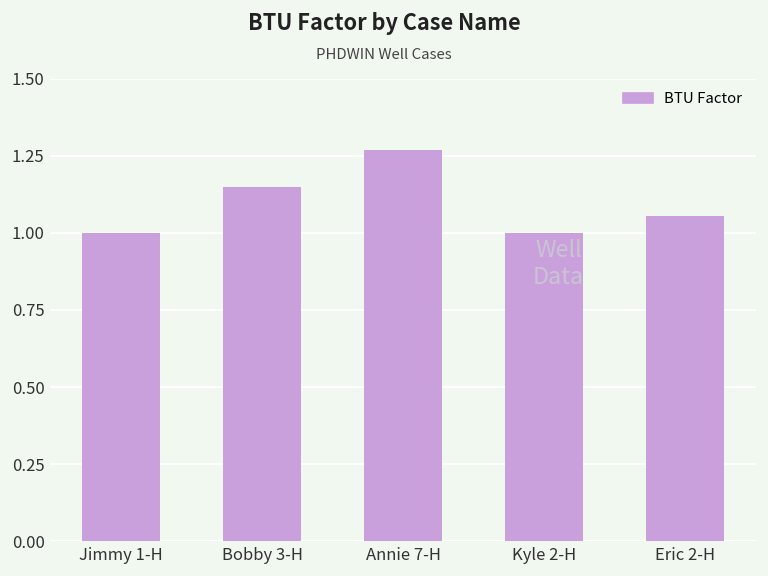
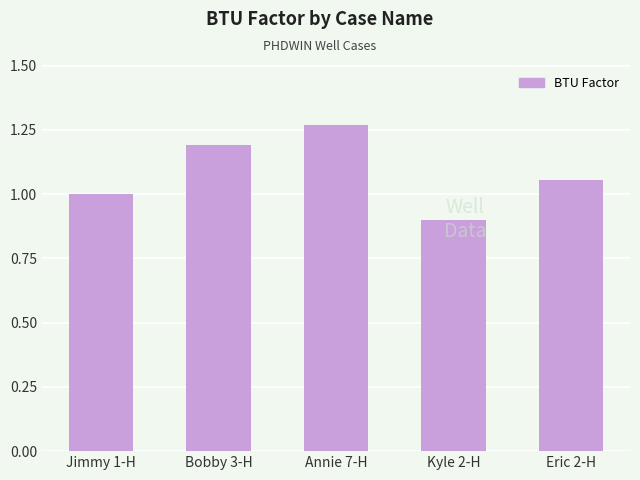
Bobby 3-H: 1.15 -> 1.19
Kyle 2-H: 1.0 -> 0.9
